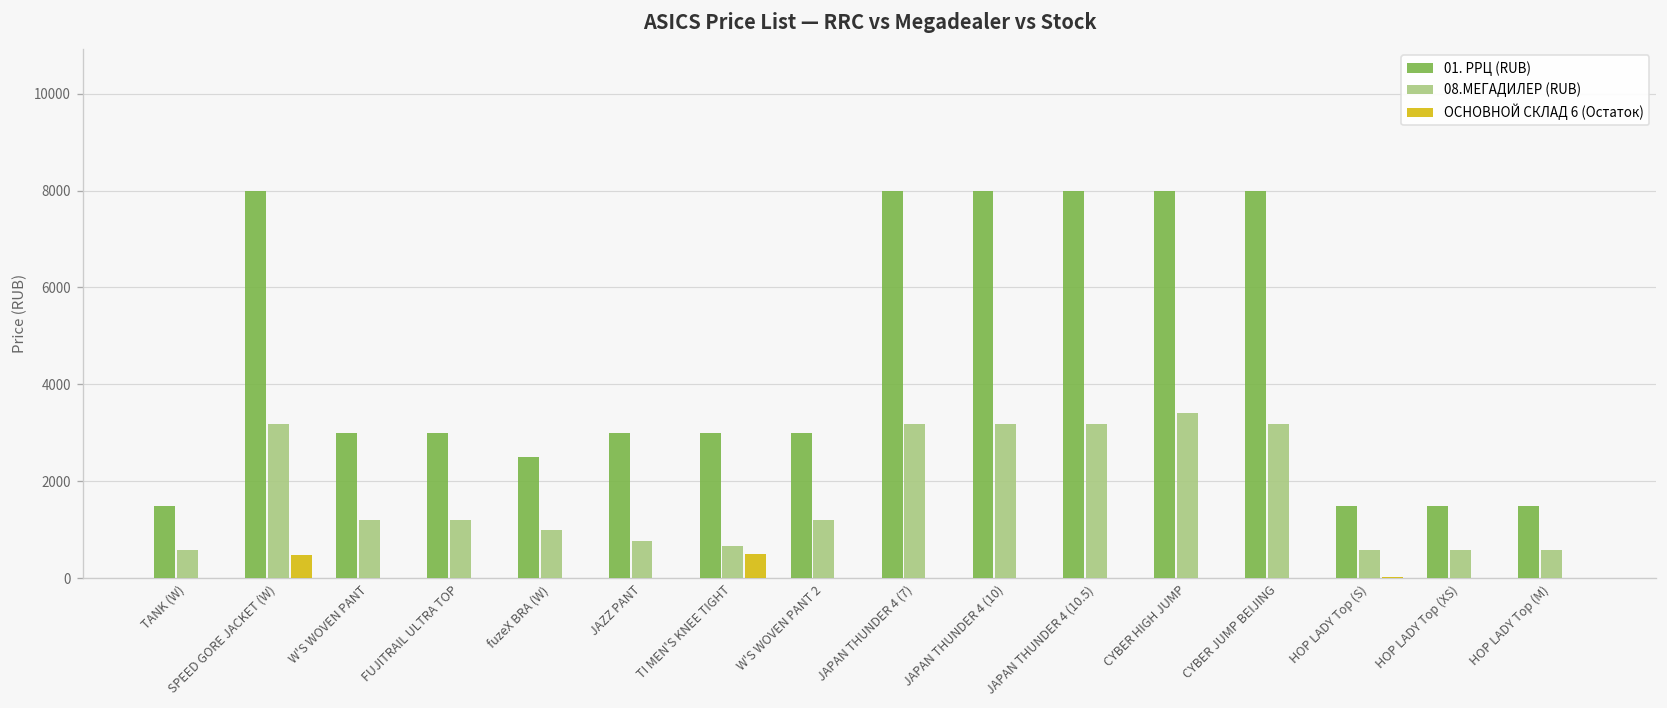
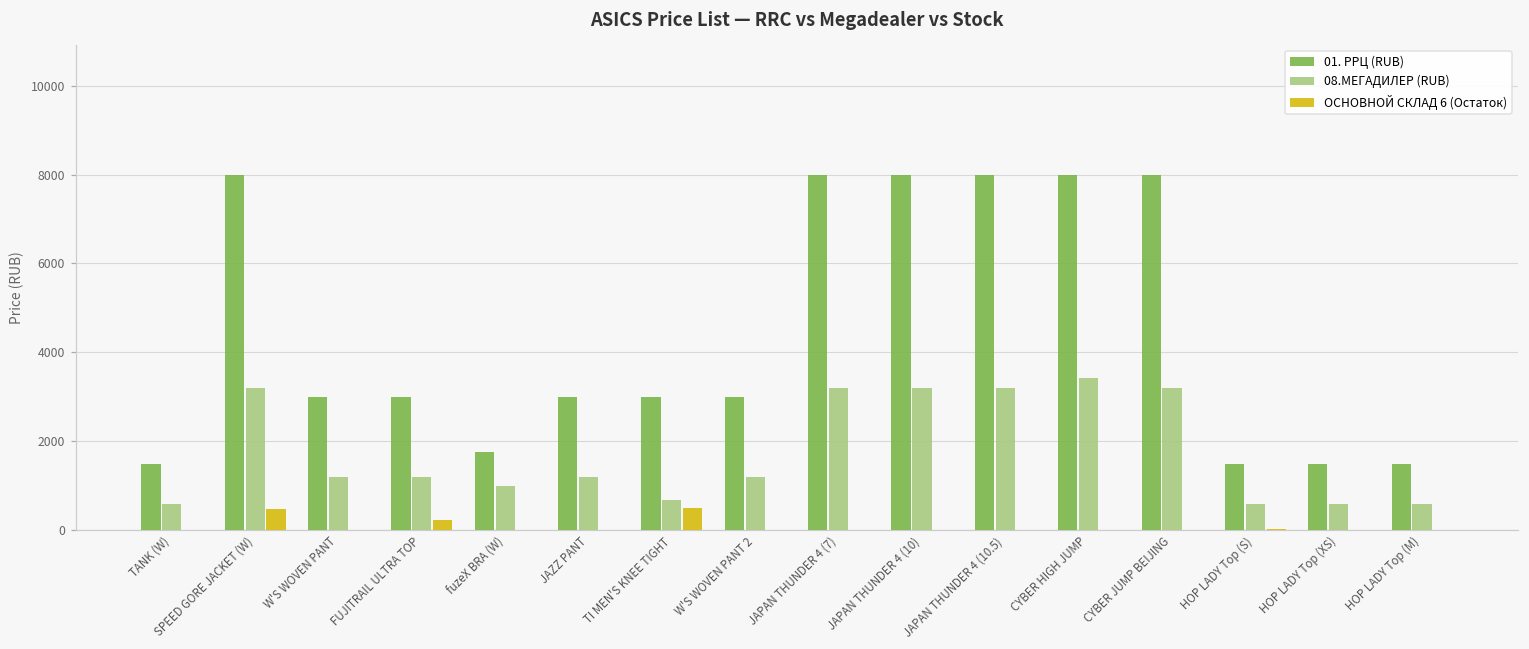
ОСНОВНОЙ СКЛАД 6 (Остаток), FUJITRAIL ULTRA TOP: 0 -> 200
01. РРЦ (RUB), fuzeX BRA (W): 2500 -> 1700
08.МЕГАДИЛЕР (RUB), JAZZ PANT: 800 -> 1200
